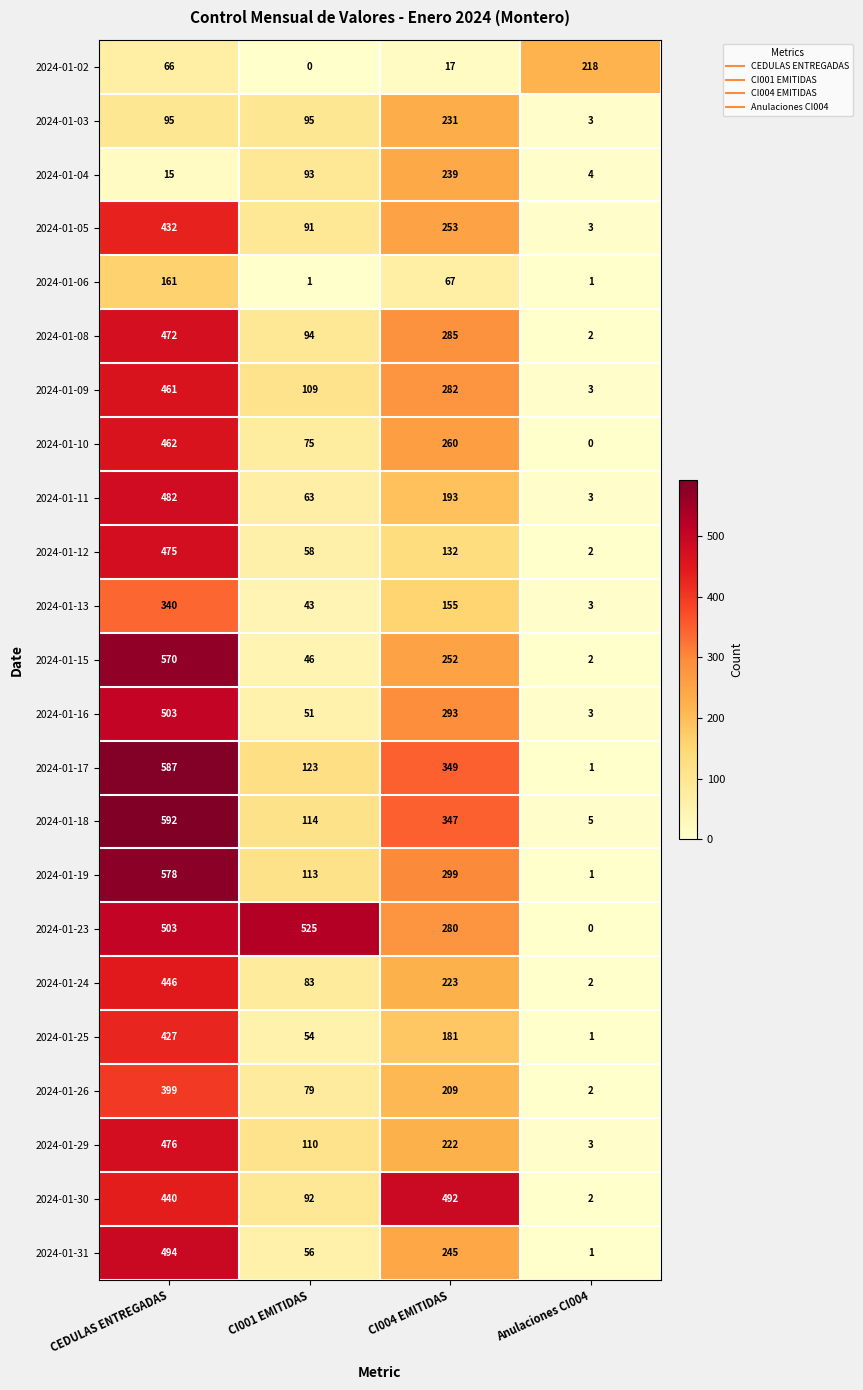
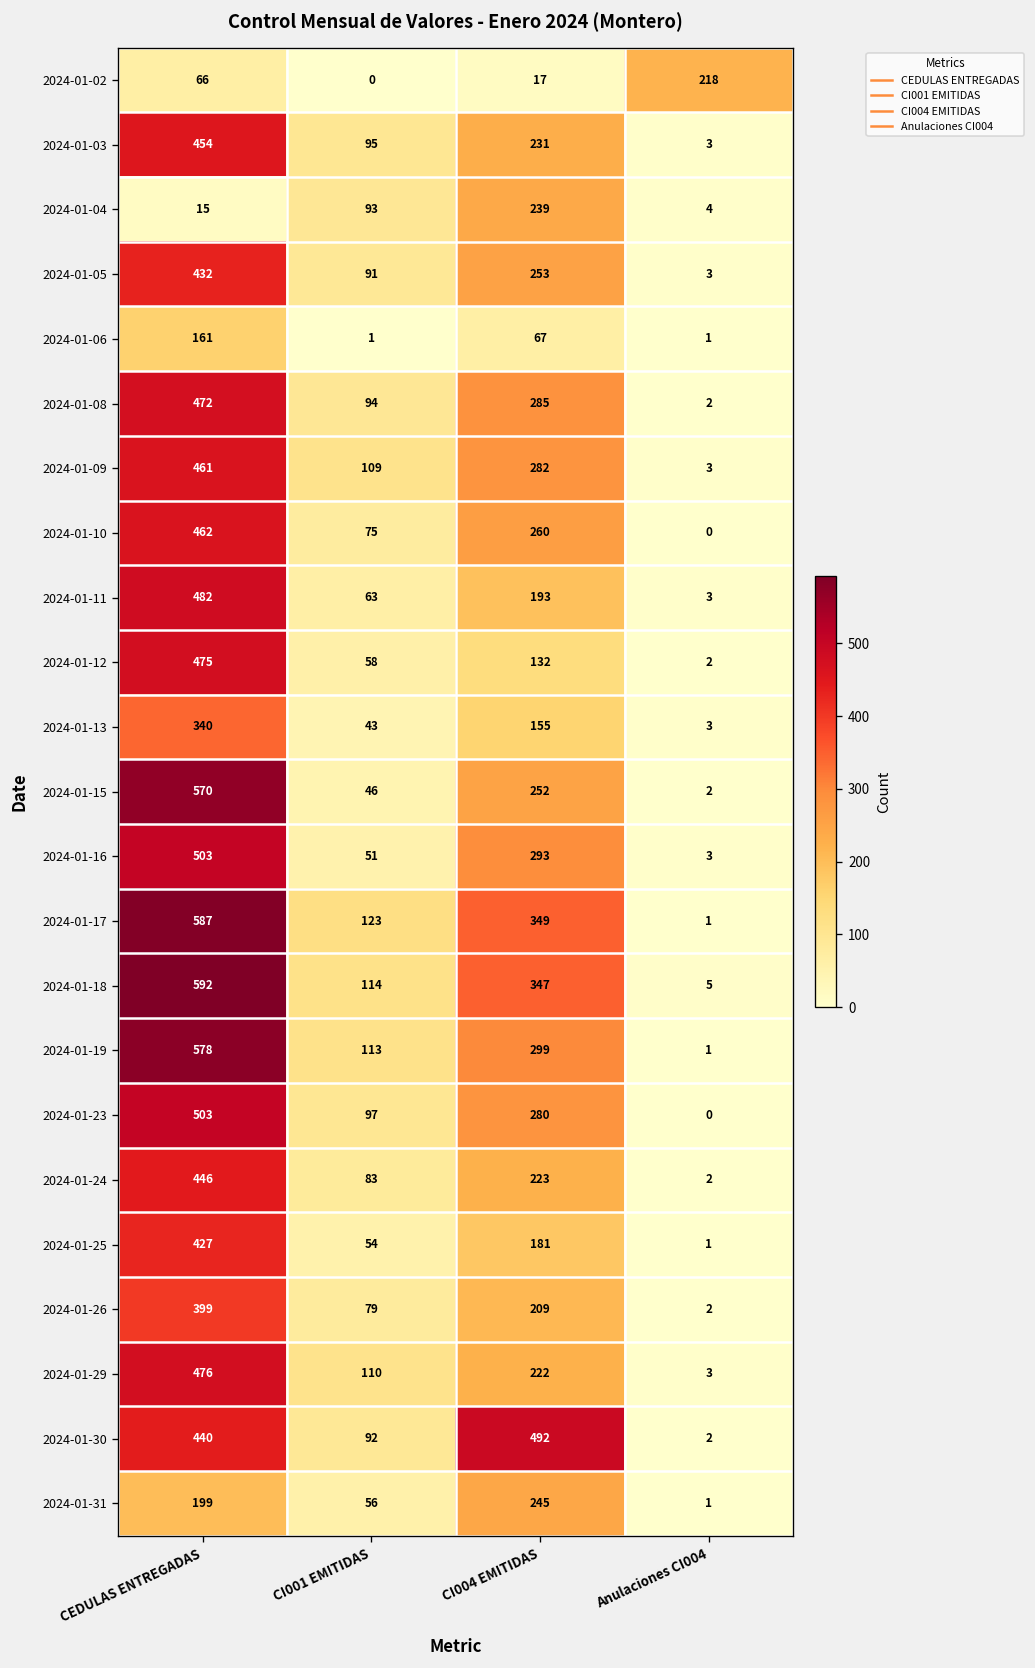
2024-01-03, CEDULAS ENTREGADAS: 95 -> 454
2024-01-23, CI001 EMITIDAS: 525 -> 97
2024-01-31, CEDULAS ENTREGADAS: 494 -> 199
